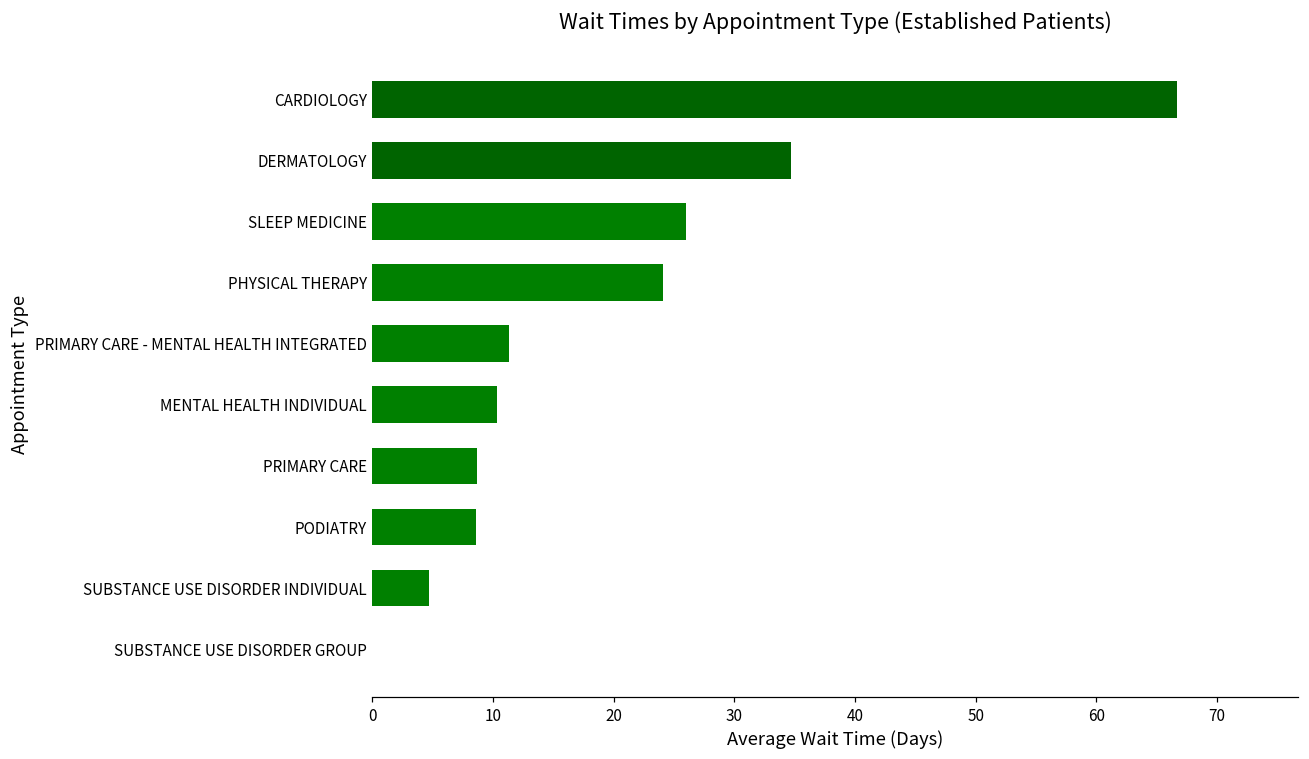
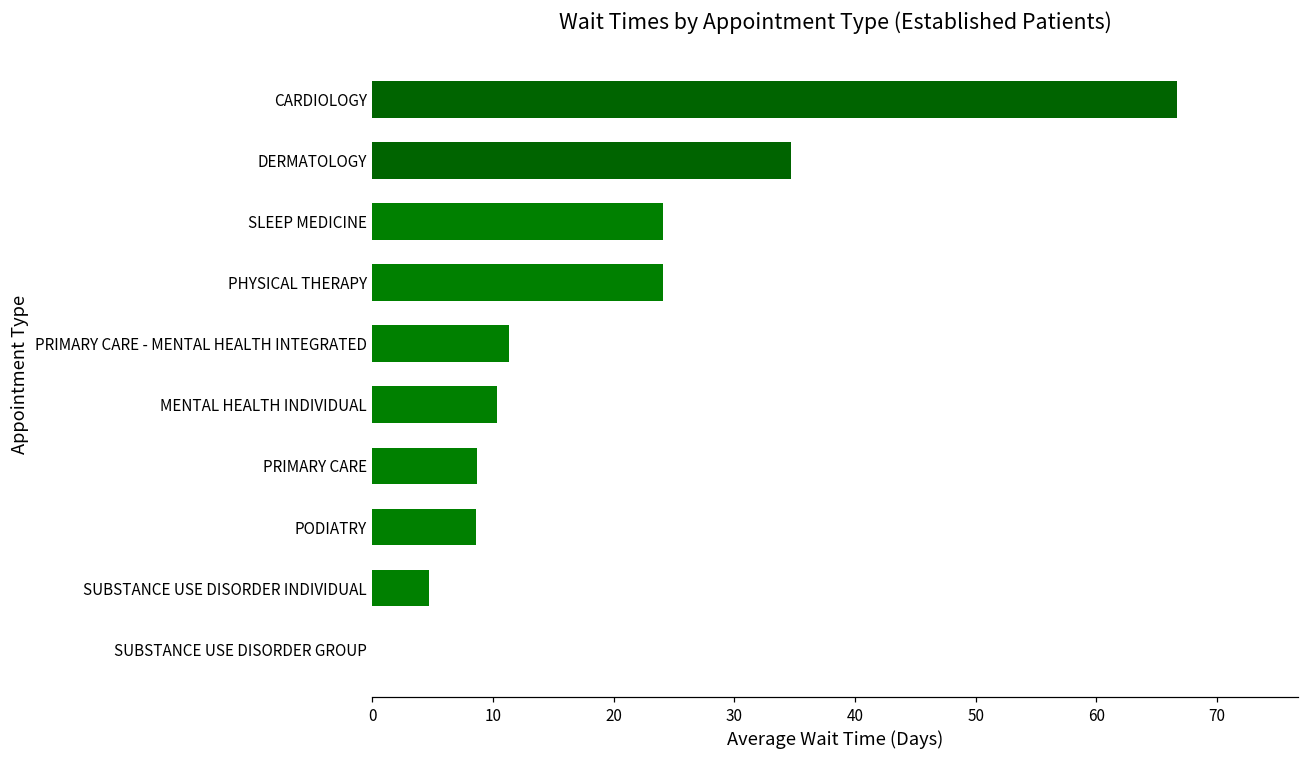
SLEEP MEDICINE: 26.0 -> 24.1
